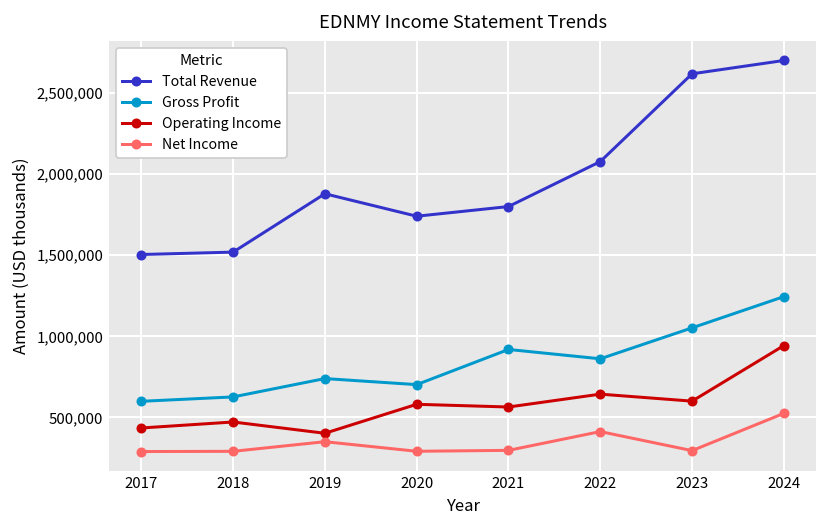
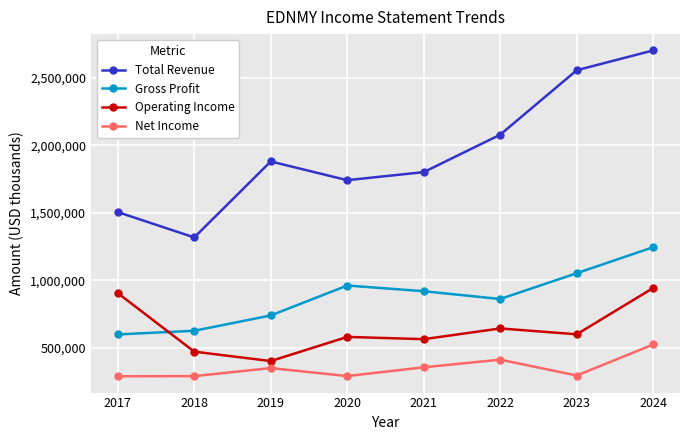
Operating Income, 2017: 430,000 -> 910,000
Total Revenue, 2018: 1,520,000 -> 1,320,000
Gross Profit, 2020: 700,000 -> 960,000
Net Income, 2021: 300,000 -> 360,000
Total Revenue, 2023: 2,620,000 -> 2,550,000
